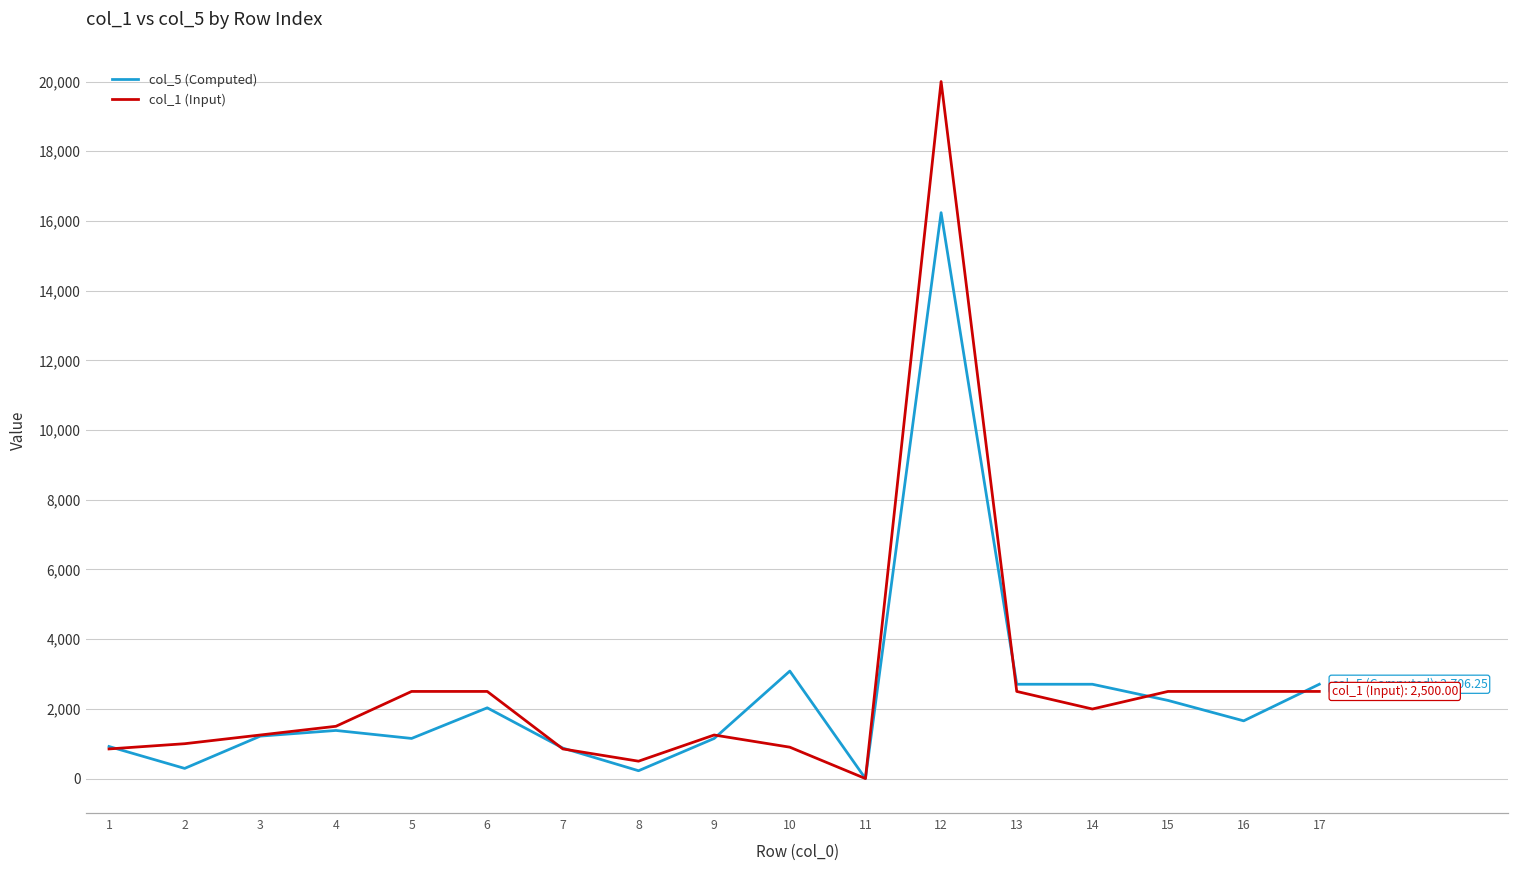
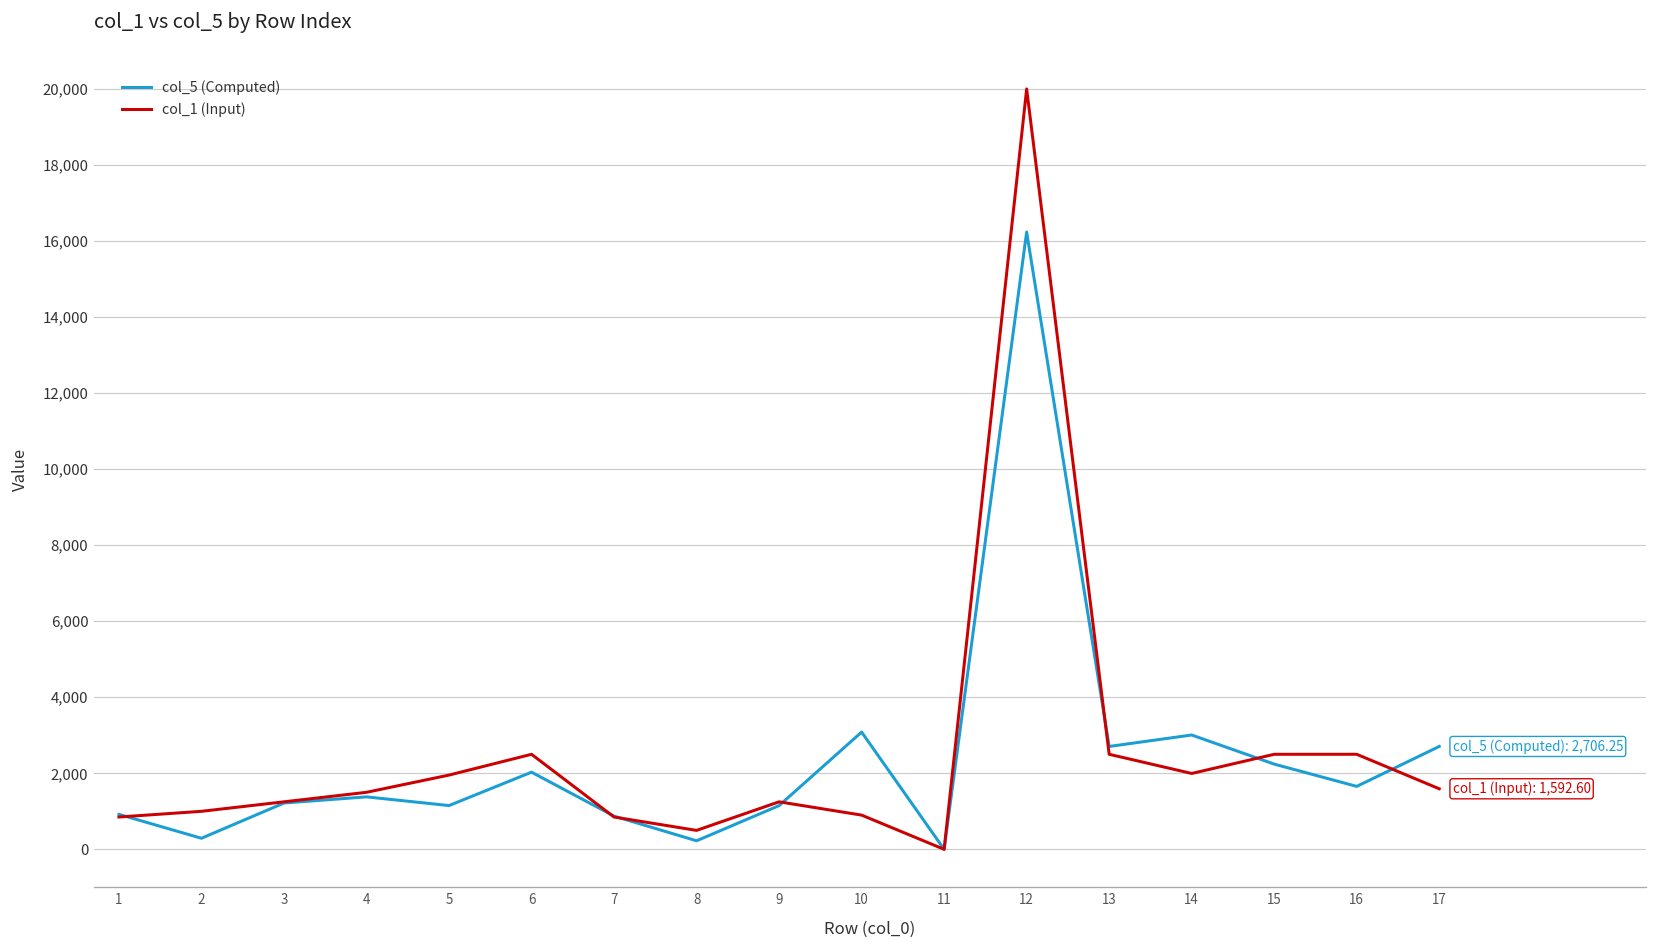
col_1 (Input), 5: 2,500 -> 2,000
col_5 (Computed), 14: 2,700 -> 3,000
col_1 (Input), 17: 2,500.00 -> 1,592.60
